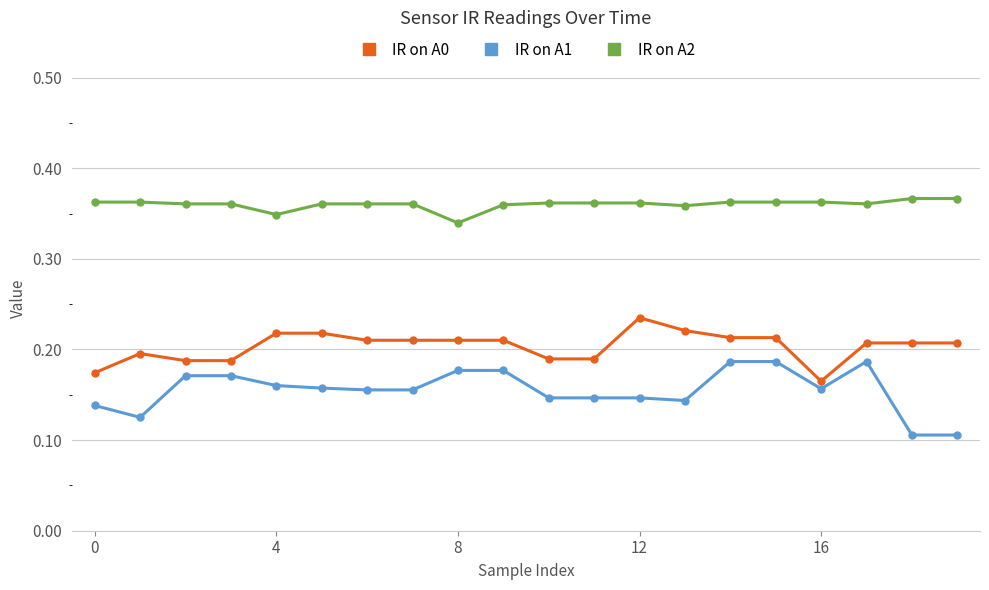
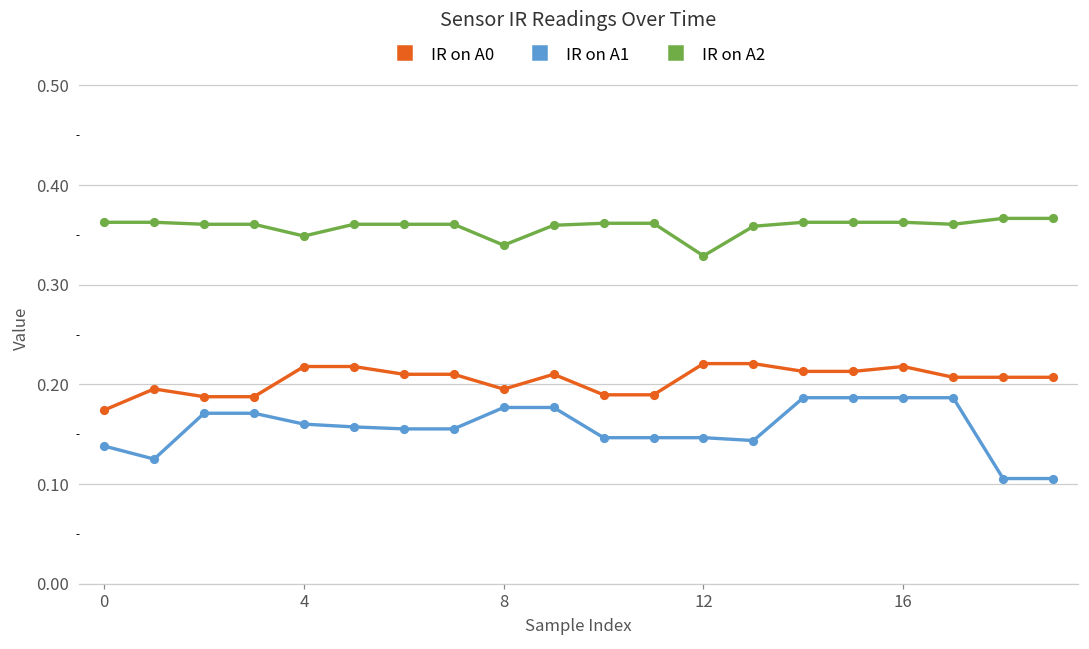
IR on A0, 8: 0.21 -> 0.20
IR on A0, 12: 0.24 -> 0.22
IR on A2, 12: 0.36 -> 0.33
IR on A0, 16: 0.17 -> 0.22
IR on A1, 16: 0.16 -> 0.19
